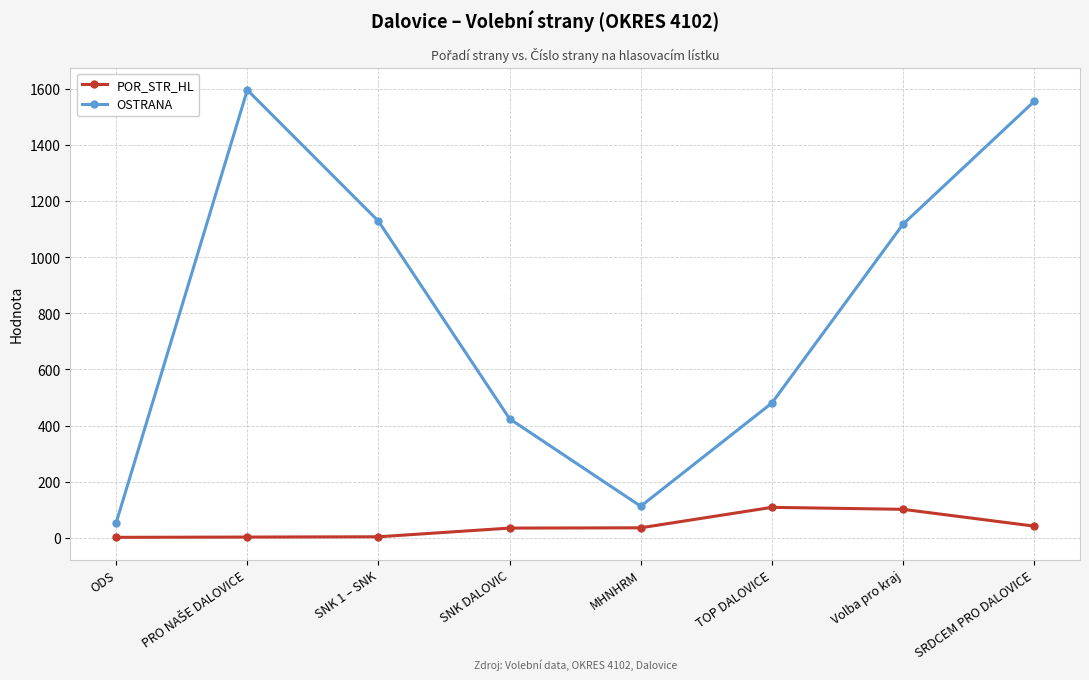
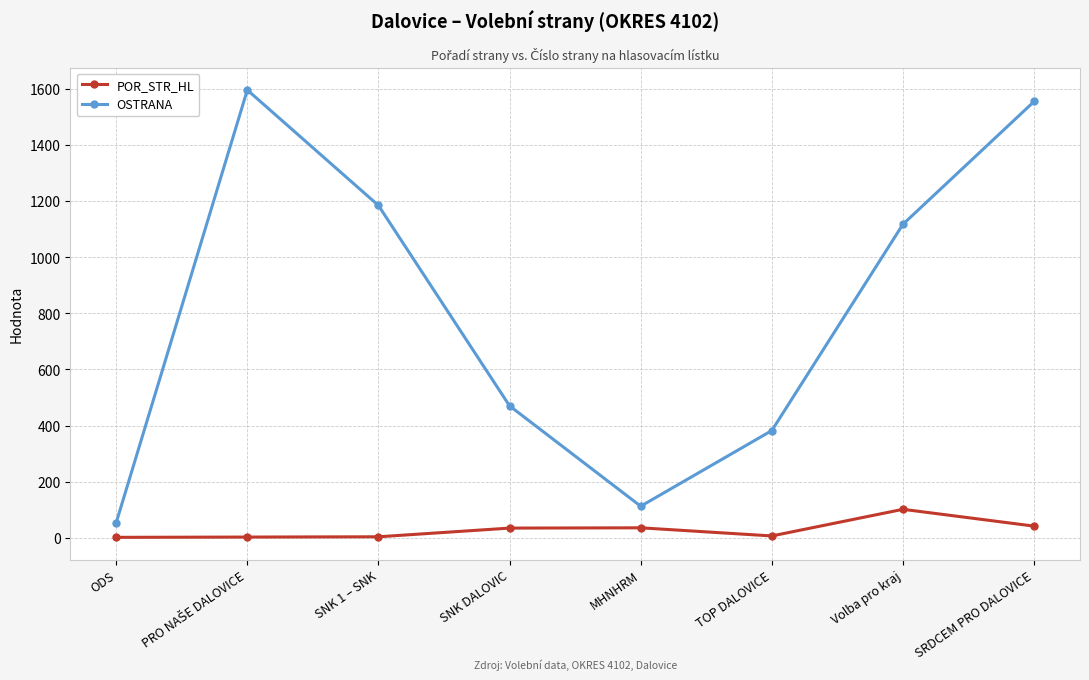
OSTRANA, SNK 1 – SNK: 1130 -> 1190
OSTRANA, SNK DALOVIC: 420 -> 470
POR_STR_HL, TOP DALOVICE: 110 -> 10
OSTRANA, TOP DALOVICE: 480 -> 380
